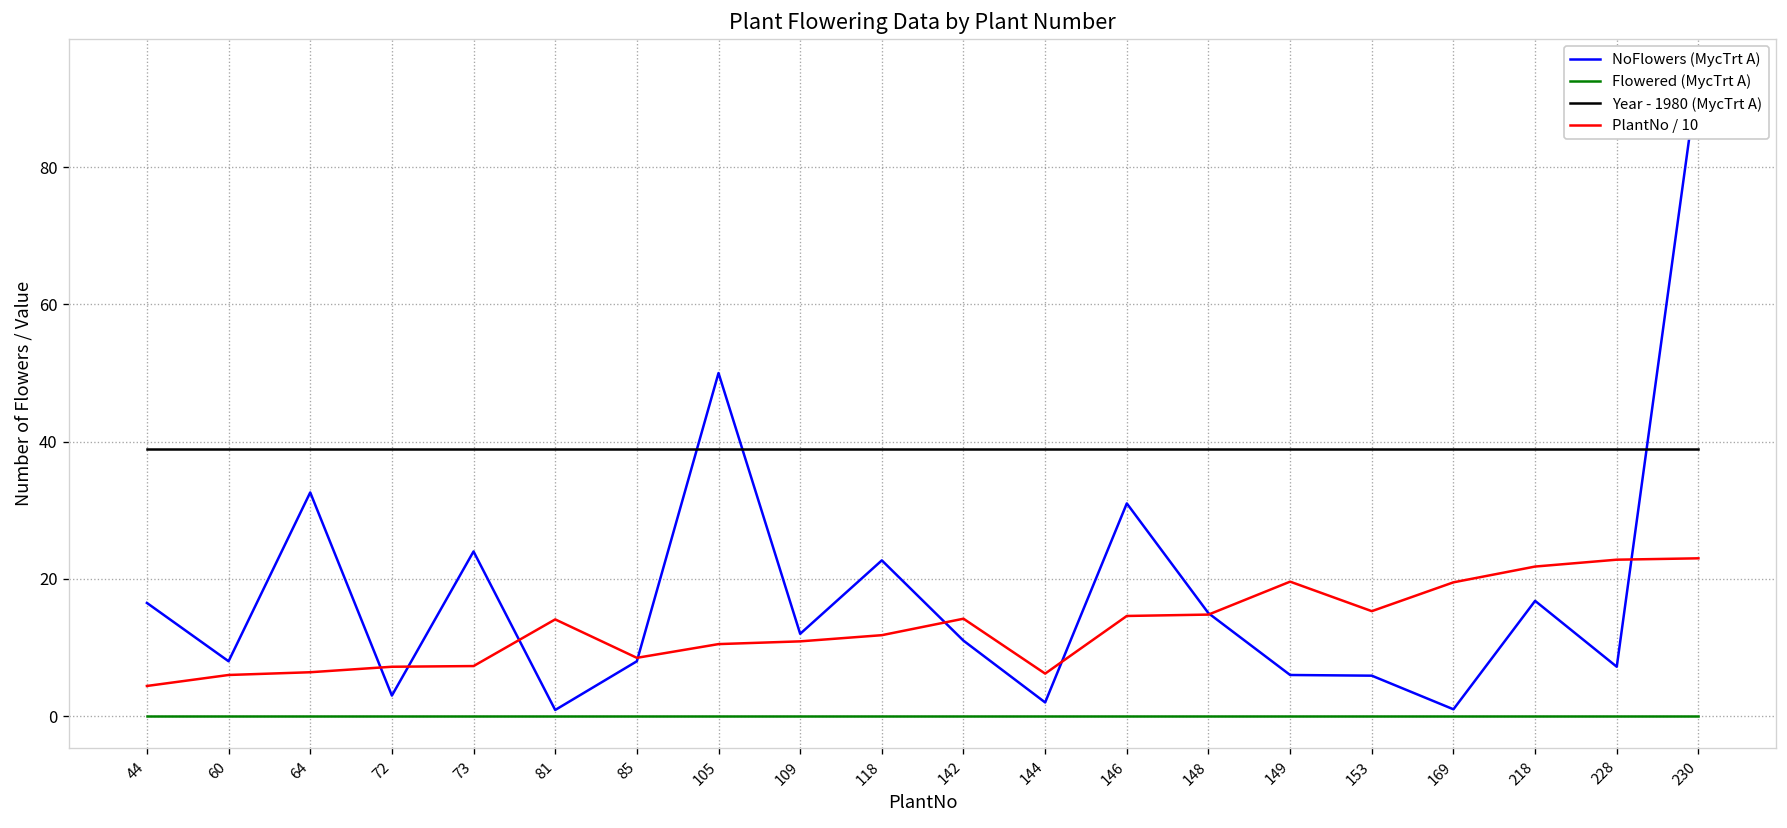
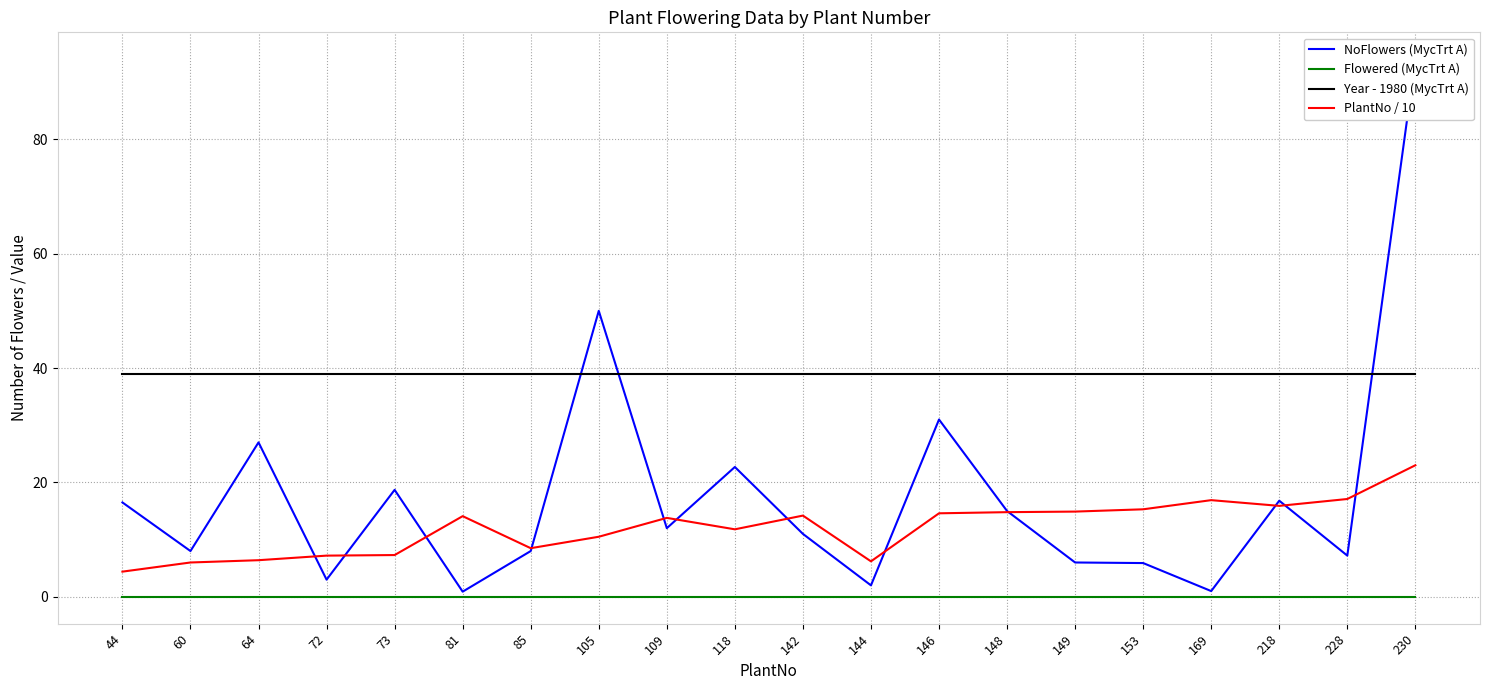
NoFlowers (MycTrt A), 64: 33 -> 27
NoFlowers (MycTrt A), 73: 24 -> 19
PlantNo / 10, 109: 11 -> 14
PlantNo / 10, 149: 20 -> 15
PlantNo / 10, 169: 20 -> 17
PlantNo / 10, 218: 22 -> 16
PlantNo / 10, 228: 23 -> 17
